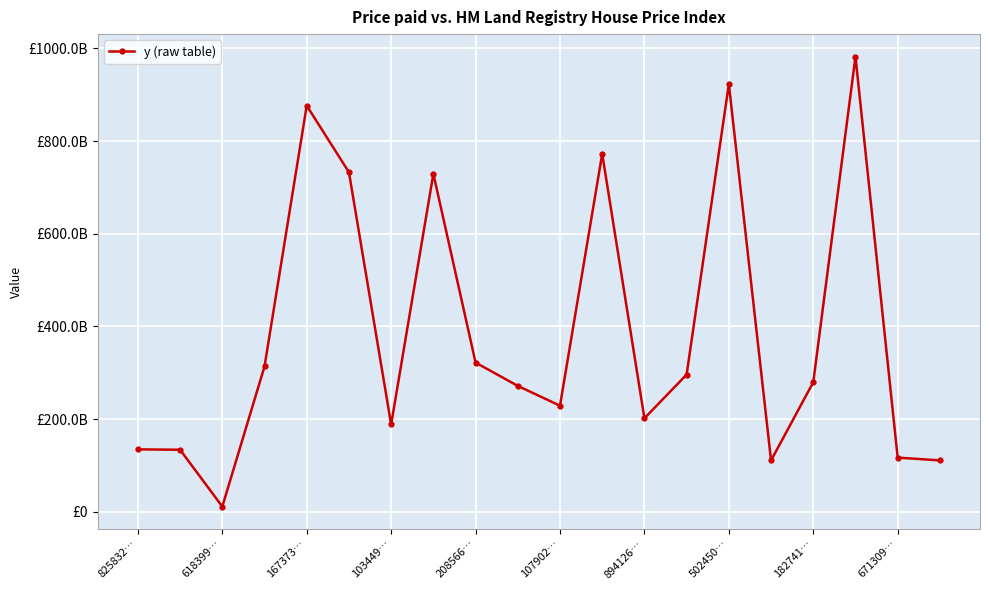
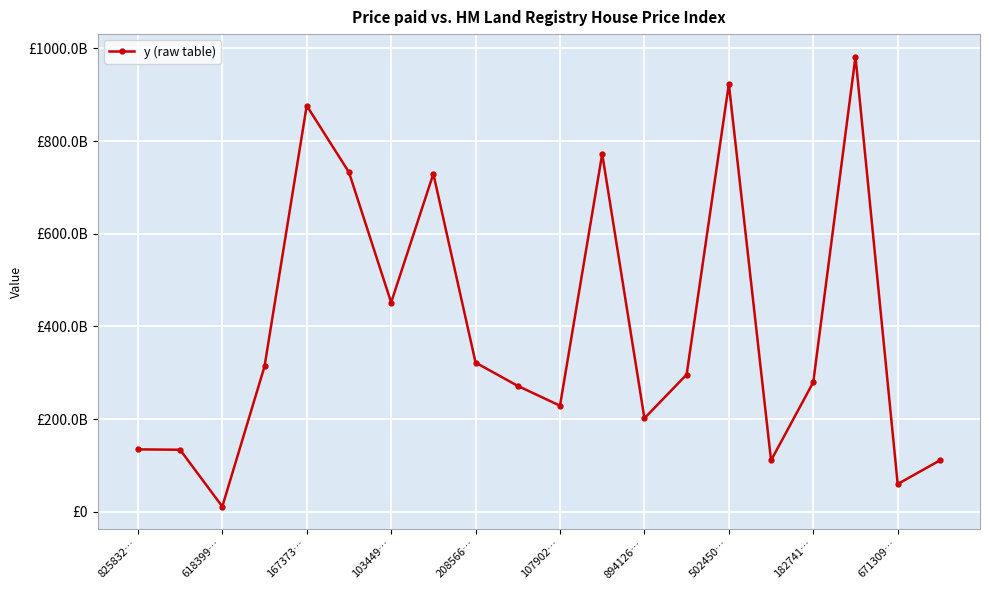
103449…: £190000000000 -> £450000000000
671309…: £120000000000 -> £60000000000
